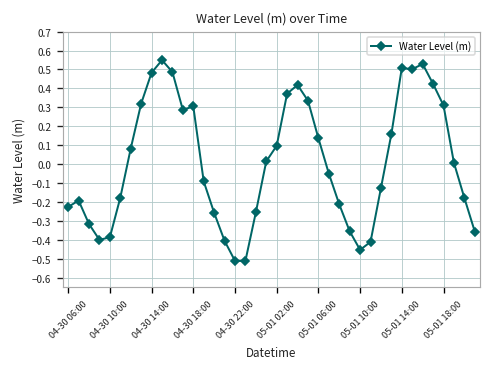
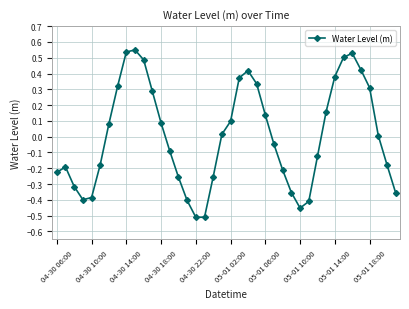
04-30 14:00: 0.48 -> 0.54
04-30 18:00: 0.31 -> 0.09
05-01 14:00: 0.51 -> 0.38
